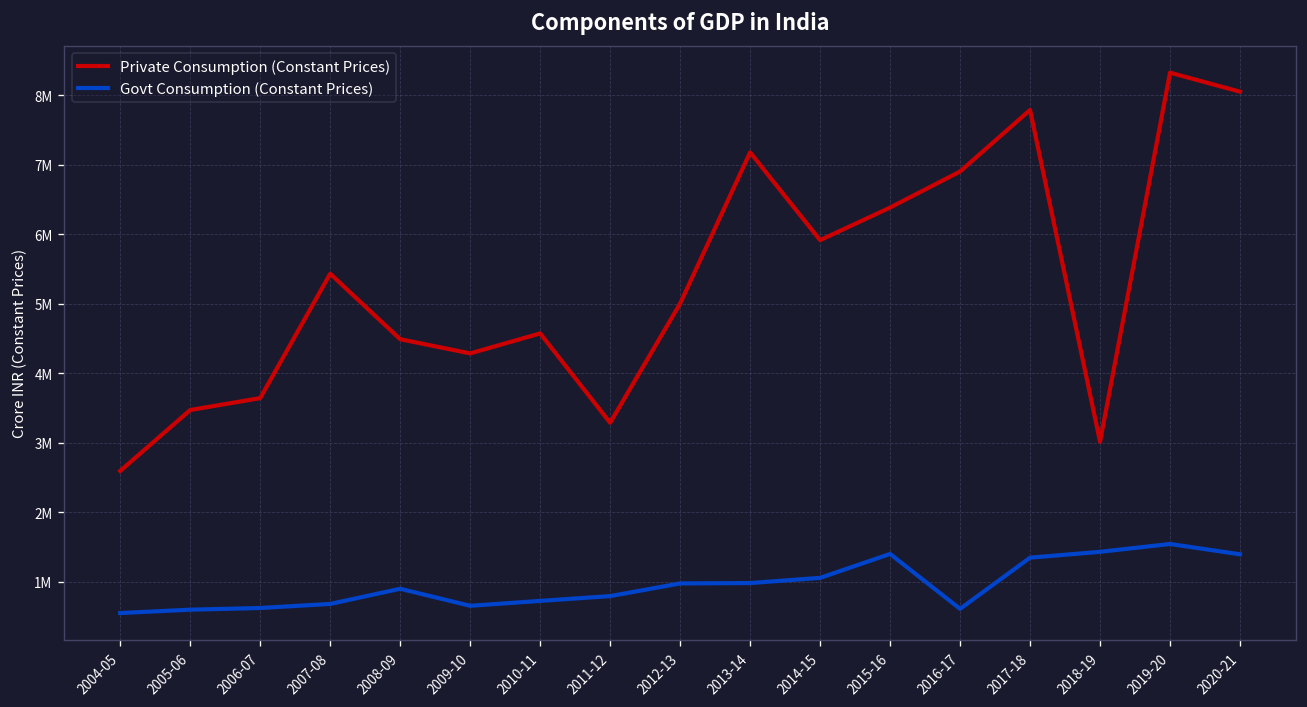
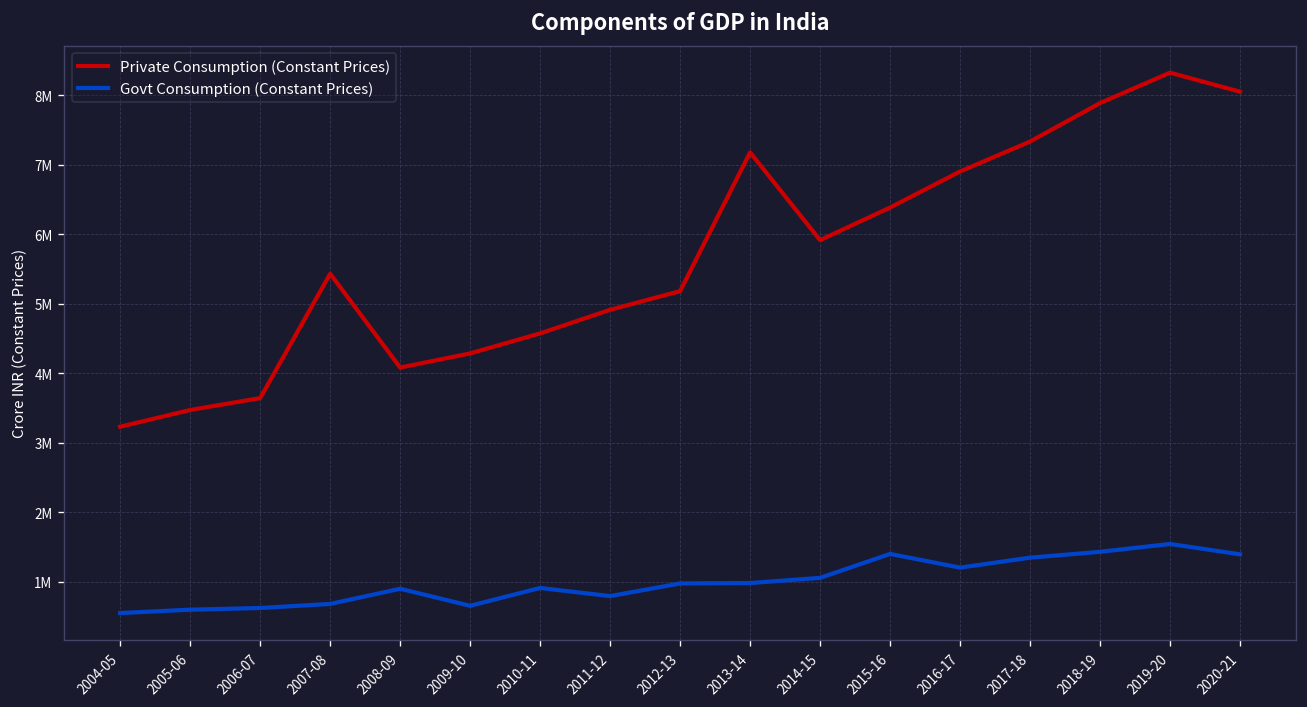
Private Consumption (Constant Prices), 2004-05: 2600000 -> 3200000
Private Consumption (Constant Prices), 2008-09: 4500000 -> 4100000
Govt Consumption (Constant Prices), 2010-11: 700000 -> 900000
Private Consumption (Constant Prices), 2011-12: 3300000 -> 4900000
Private Consumption (Constant Prices), 2012-13: 5000000 -> 5200000
Govt Consumption (Constant Prices), 2016-17: 600000 -> 1200000
Private Consumption (Constant Prices), 2017-18: 7800000 -> 7300000
Private Consumption (Constant Prices), 2018-19: 3000000 -> 7900000
